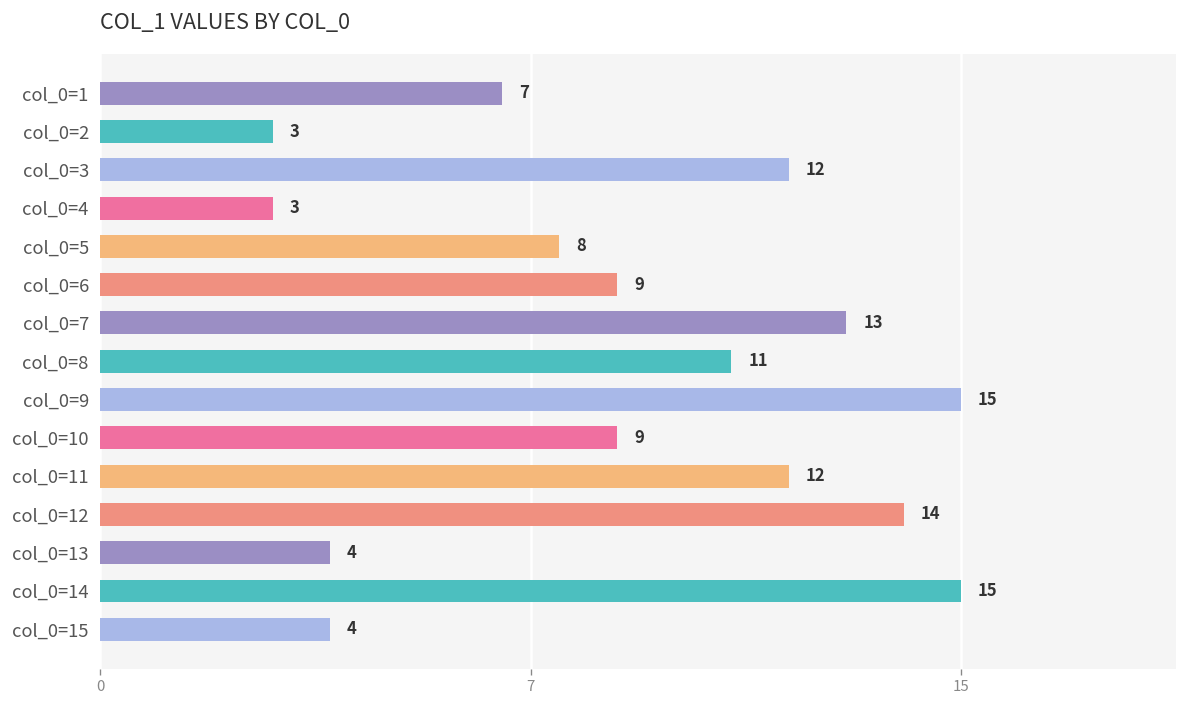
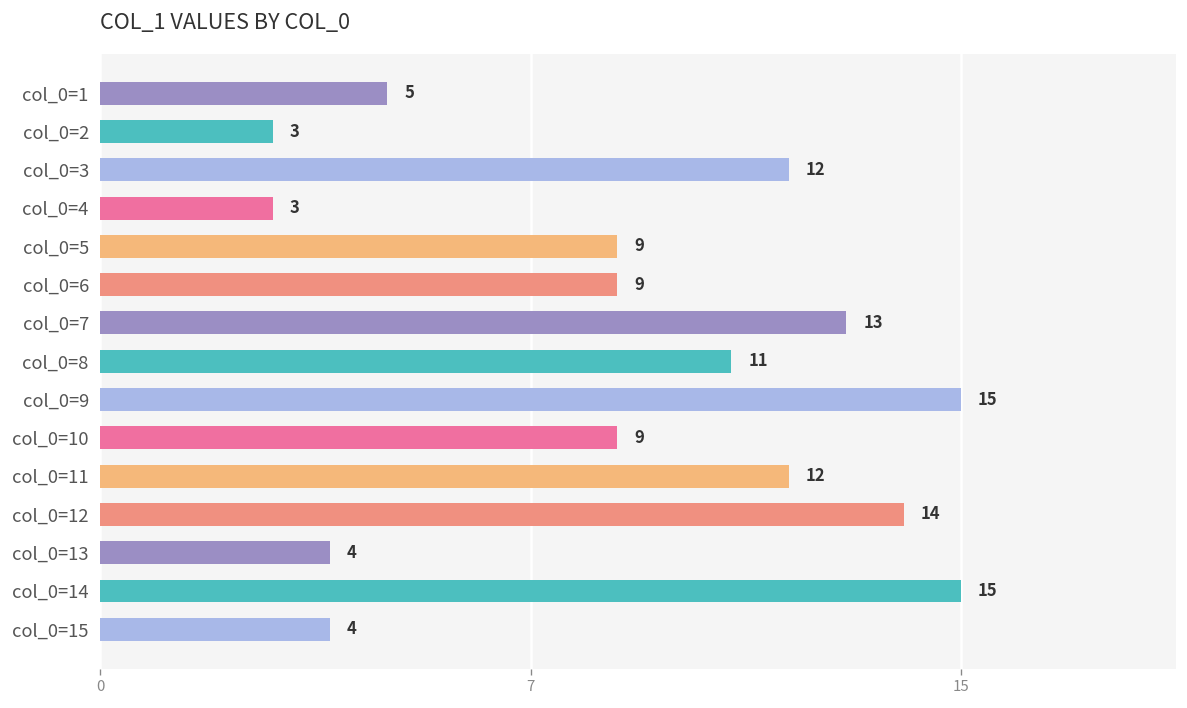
col_0=1: 7 -> 5
col_0=5: 8 -> 9
